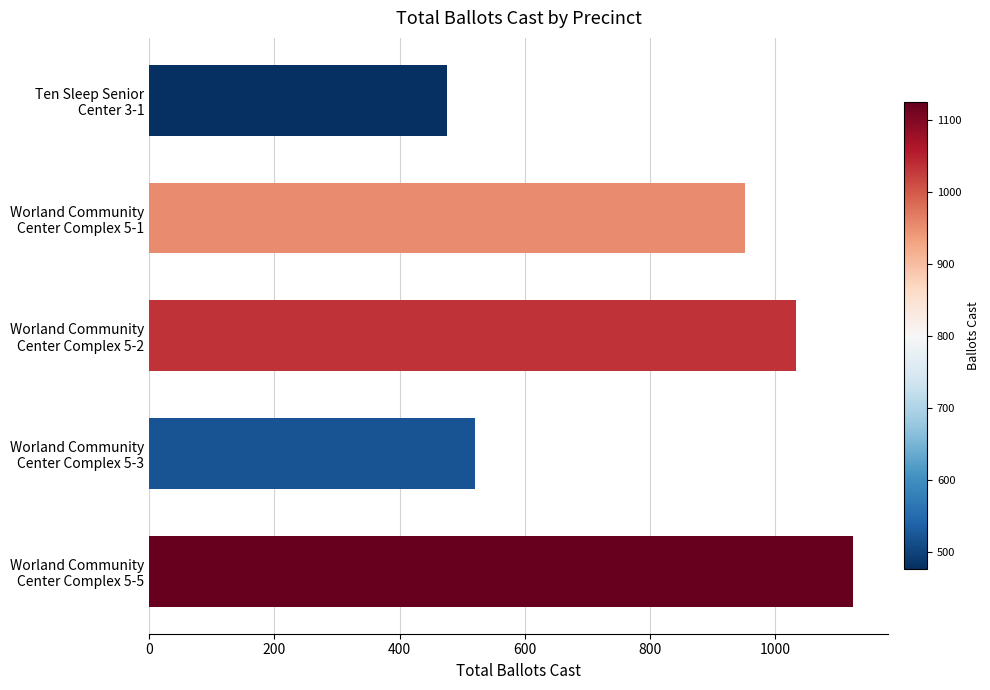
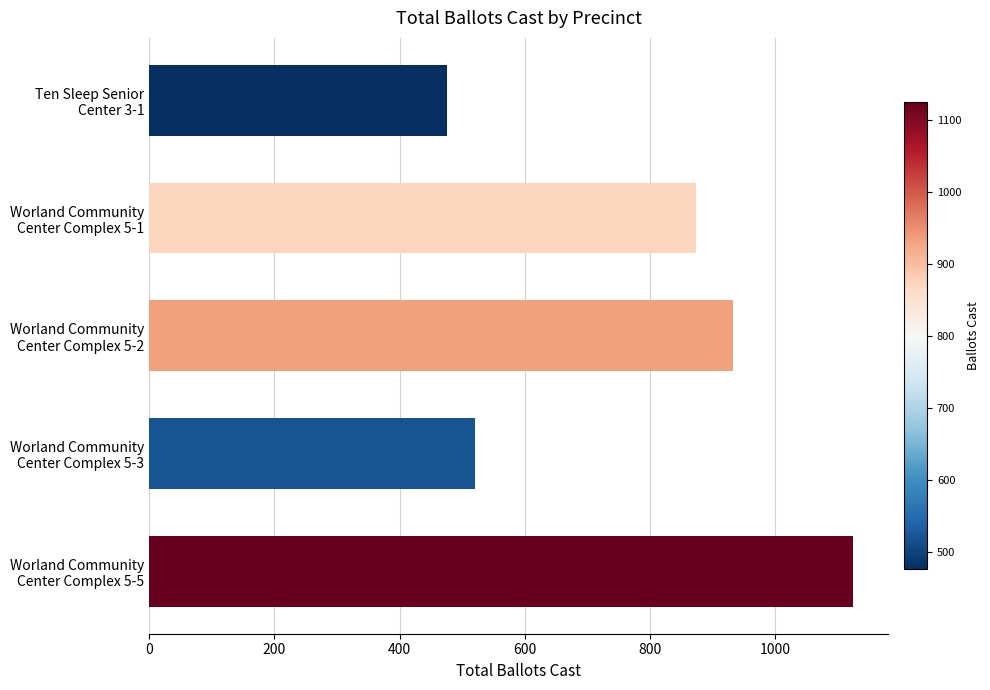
Worland Community Center Complex 5-1: 950 -> 870
Worland Community Center Complex 5-2: 1030 -> 930
